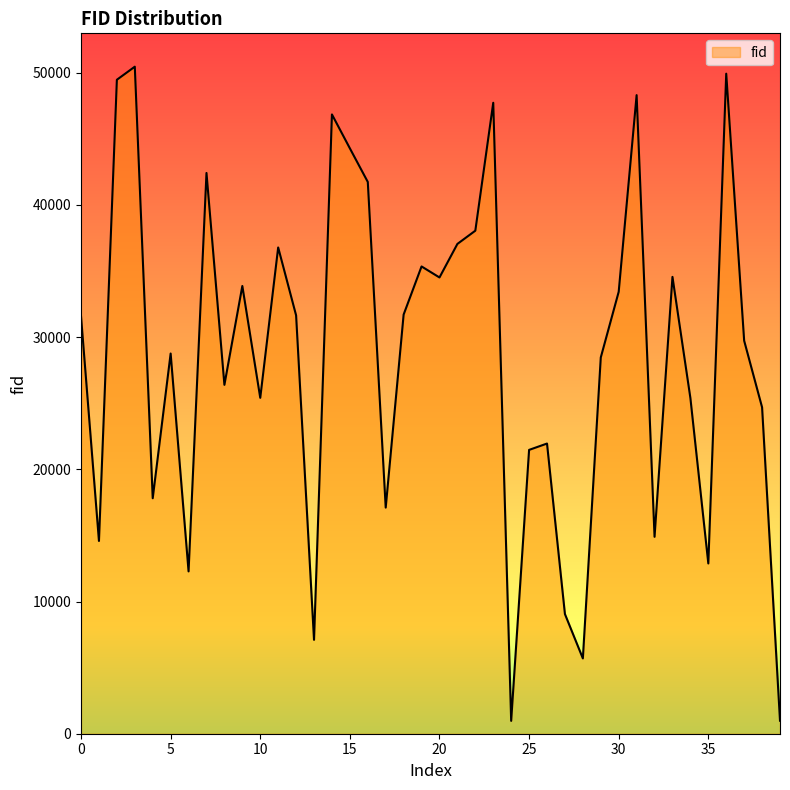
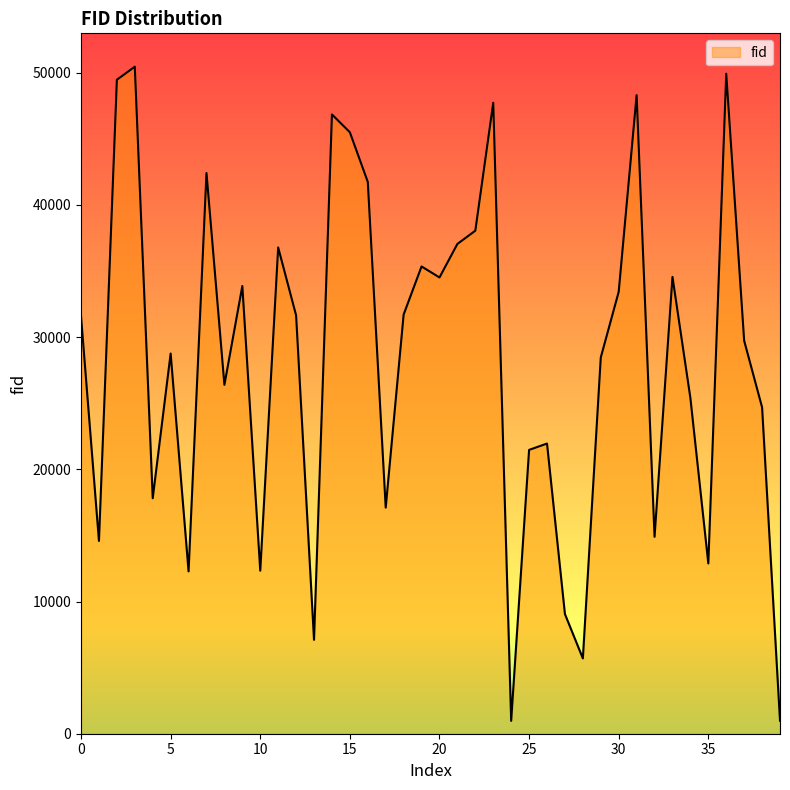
10: 25400 -> 12300
15: 44300 -> 45500
